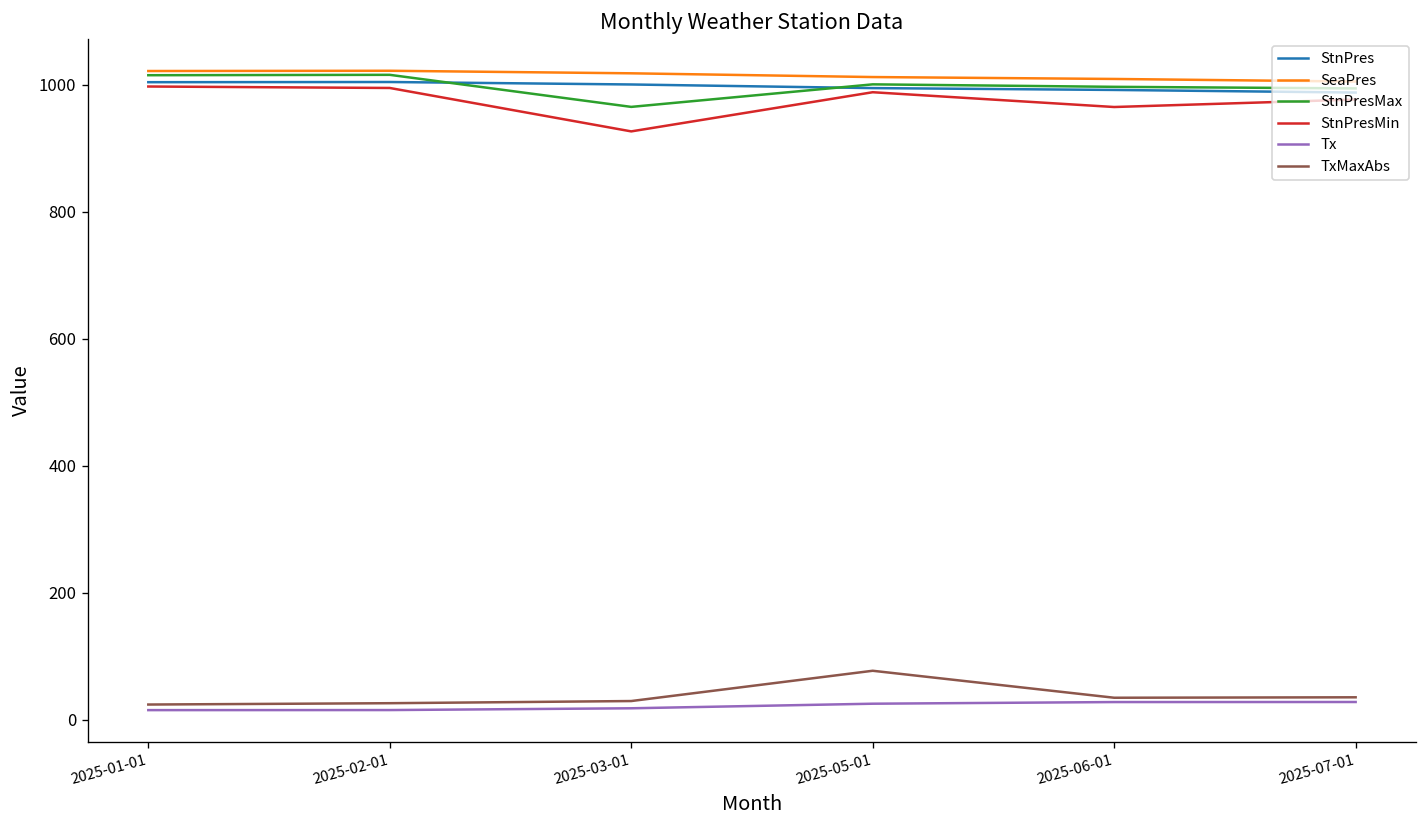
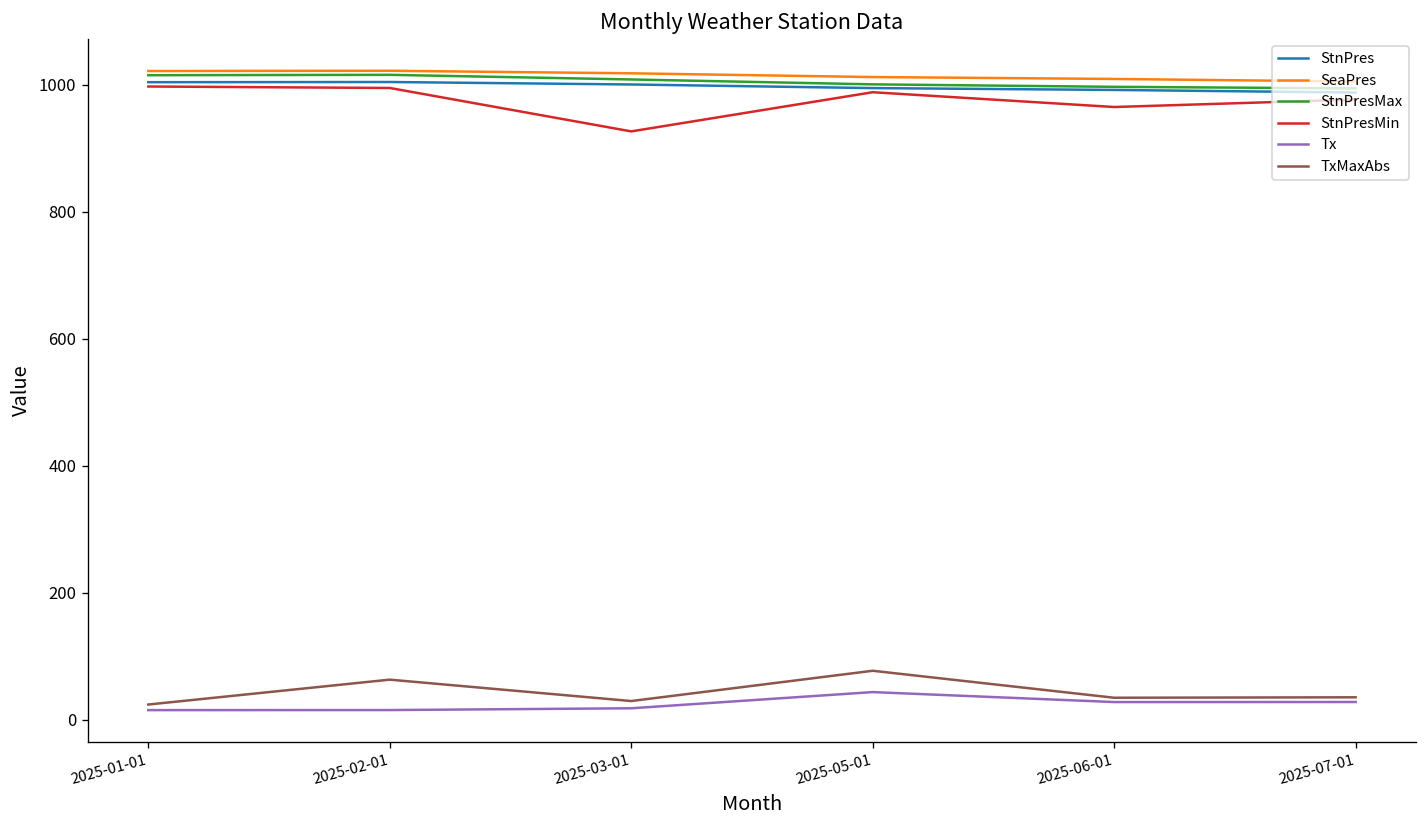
TxMaxAbs, 2025-02-01: 30 -> 60
StnPresMax, 2025-03-01: 970 -> 1010
Tx, 2025-05-01: 30 -> 40
